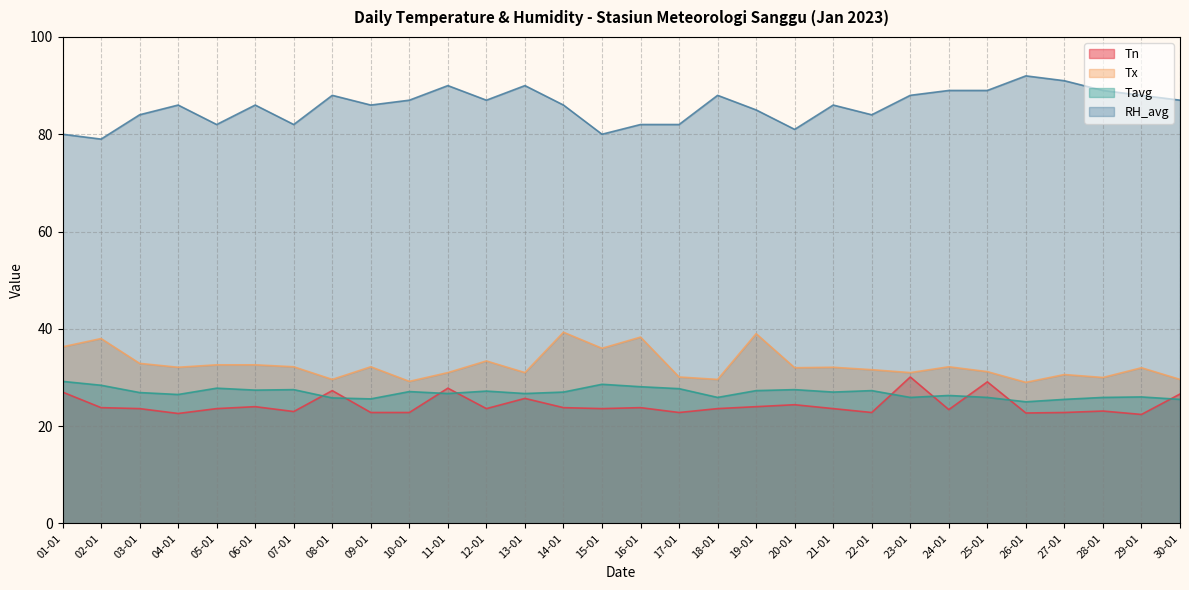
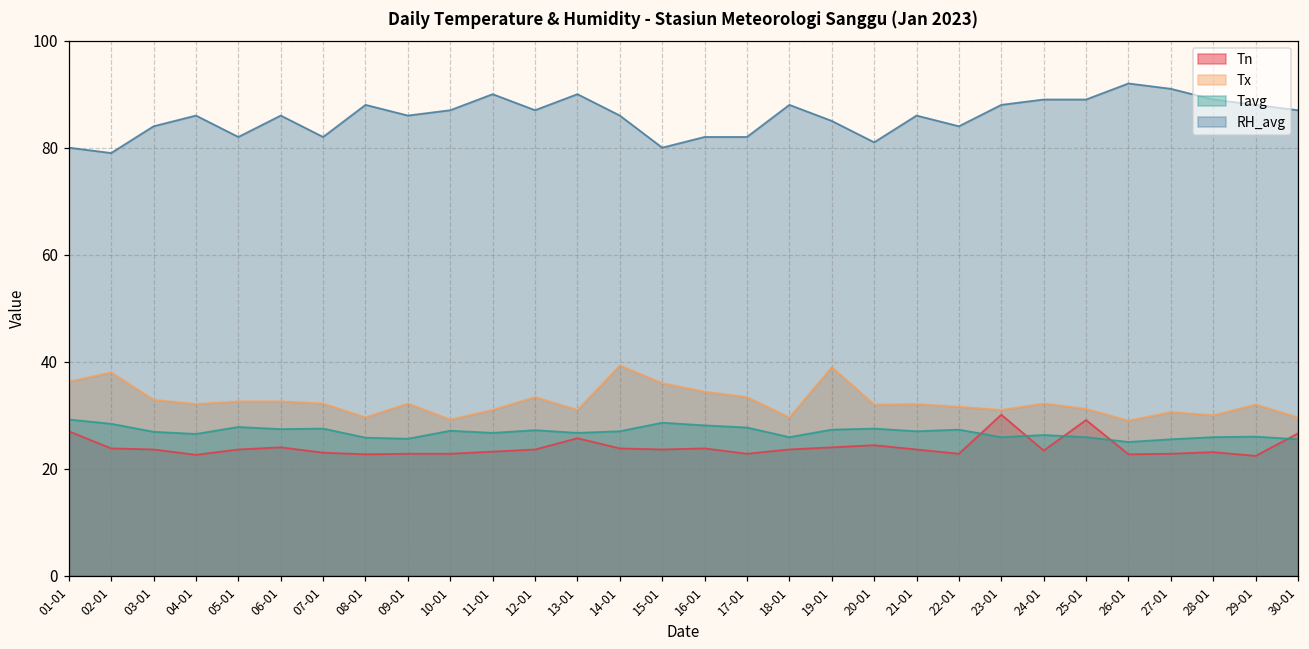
Tn, 08-01: 27 -> 23
Tn, 11-01: 28 -> 23
Tx, 16-01: 38 -> 34
Tx, 17-01: 30 -> 33
